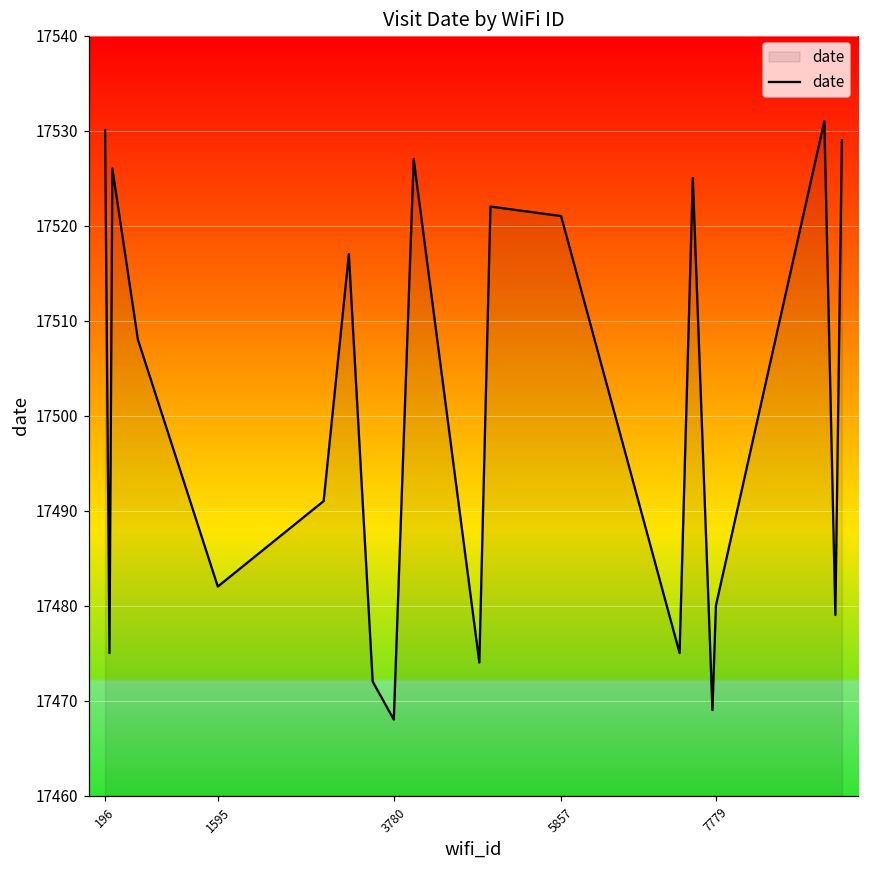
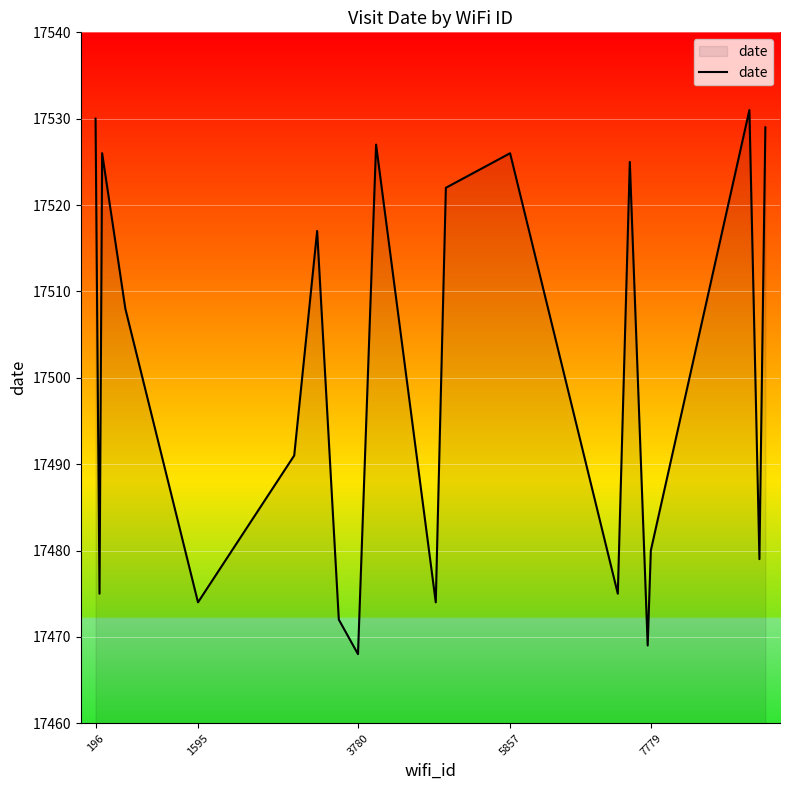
1595: 17482 -> 17474
5857: 17521 -> 17526
